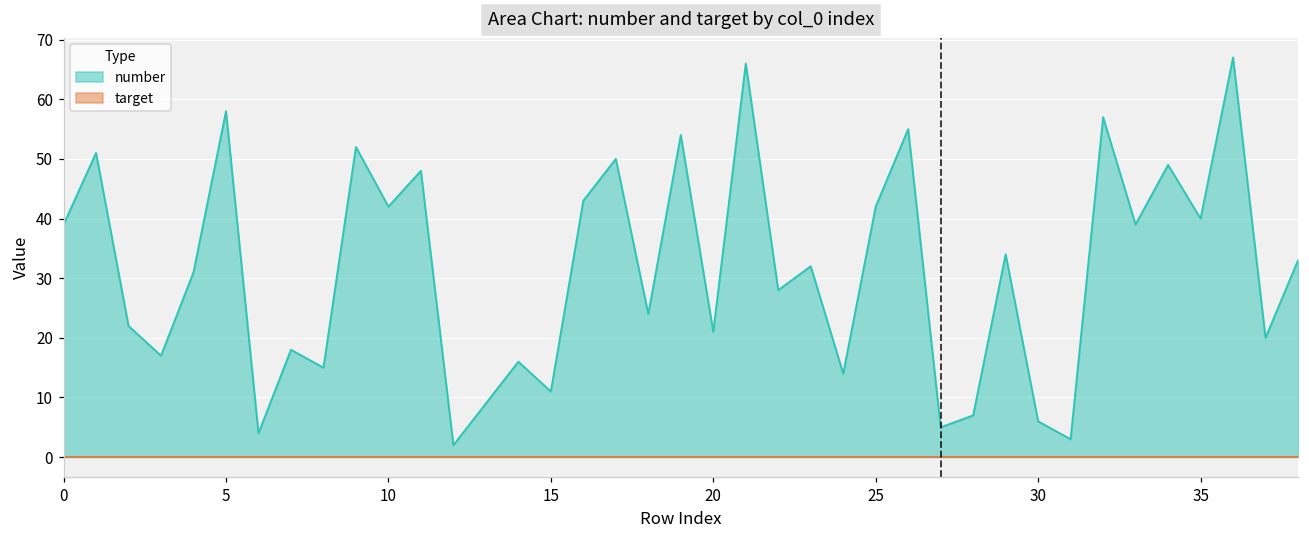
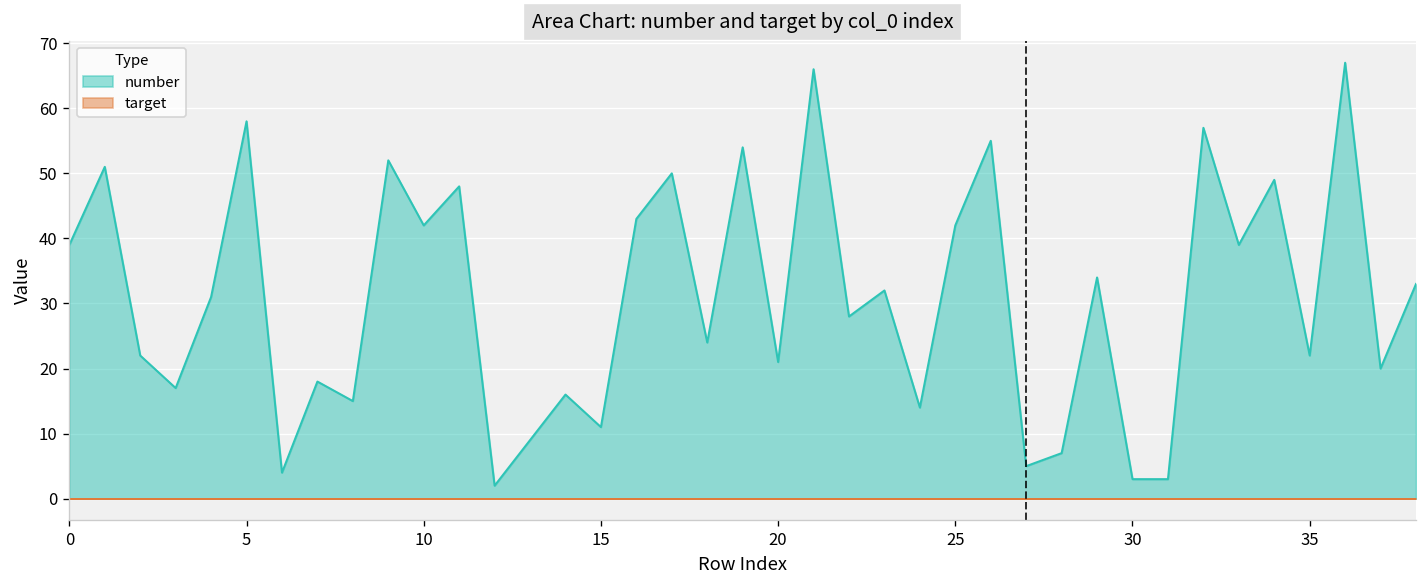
number, 30: 6 -> 3
number, 35: 40 -> 22
